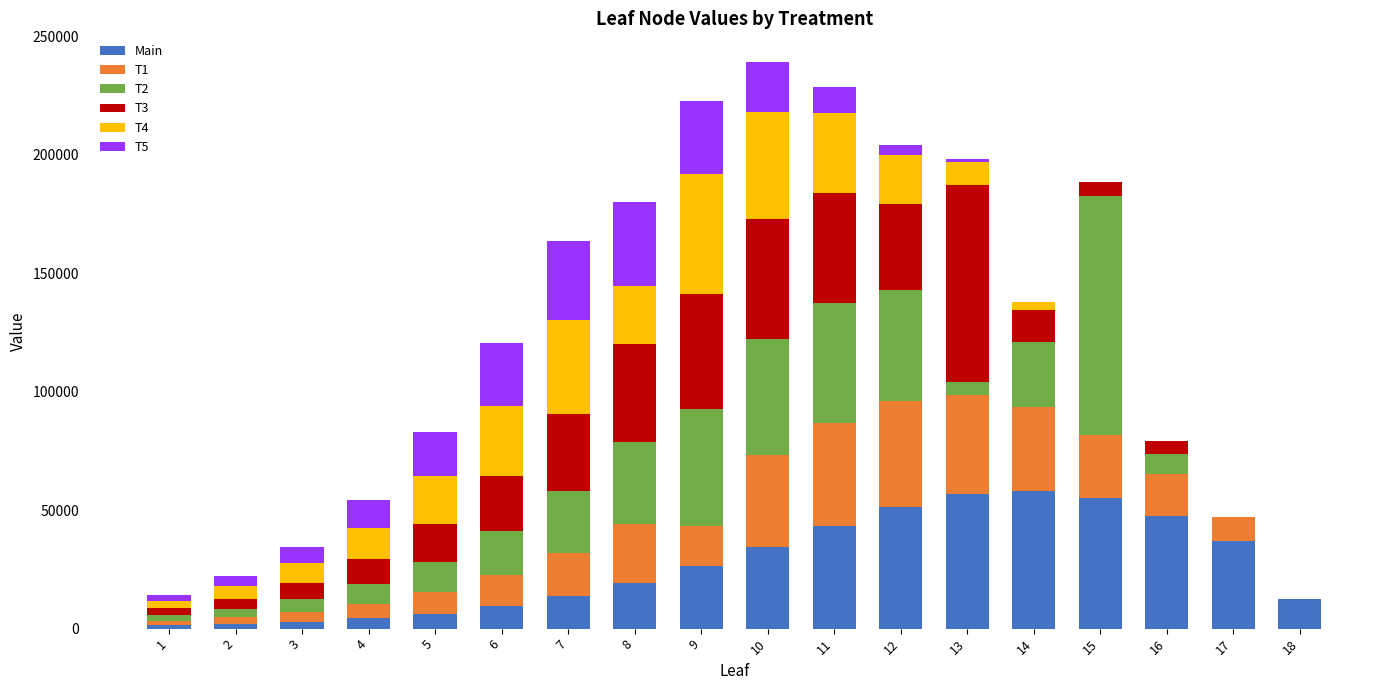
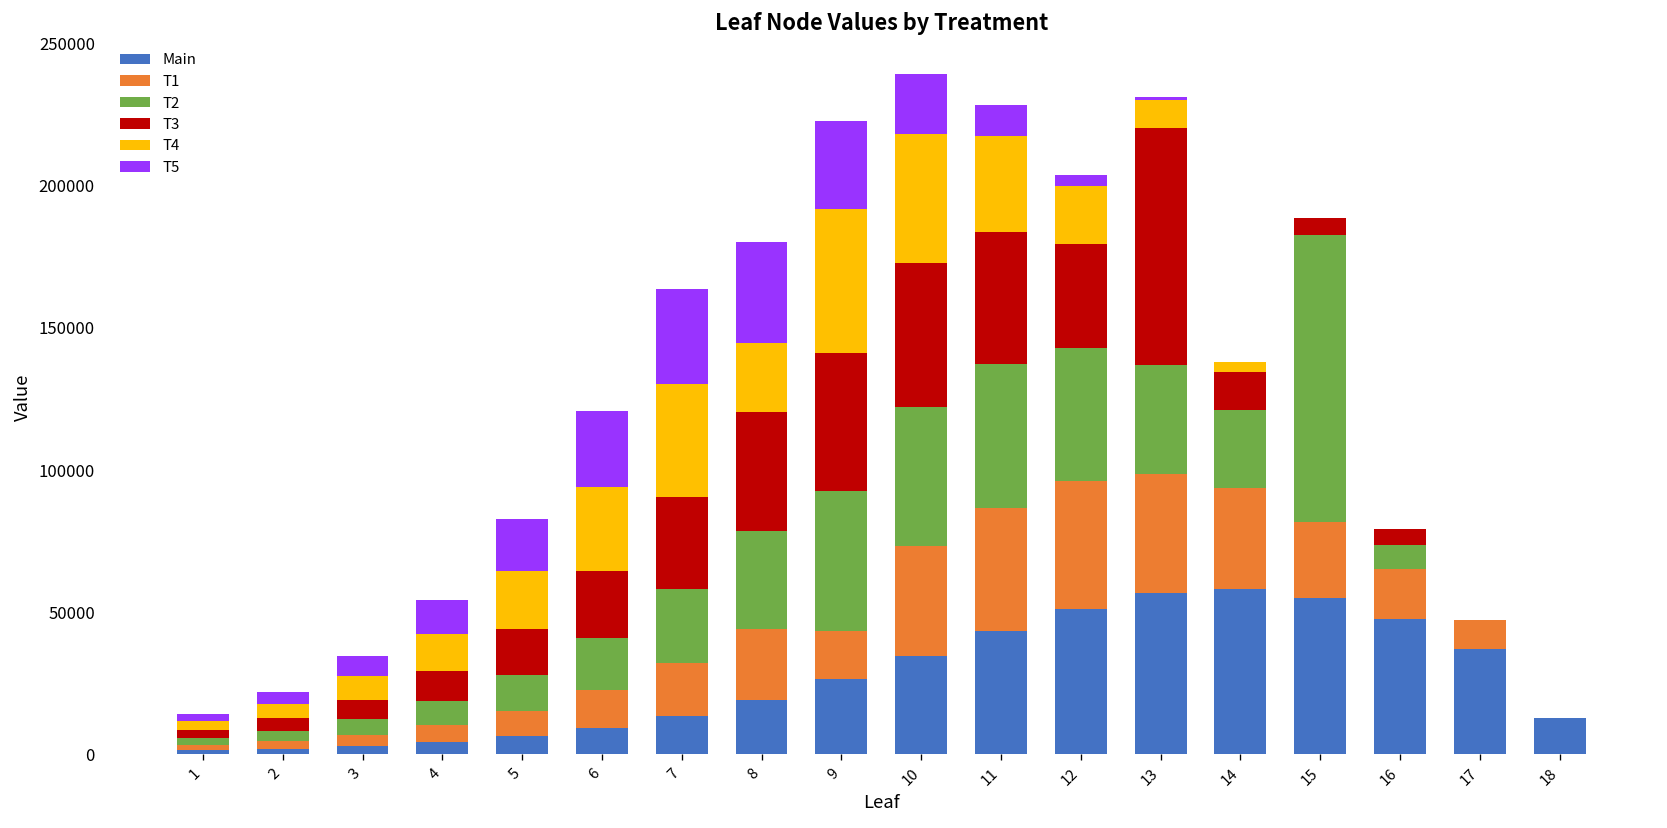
T2, 13: 5000 -> 38000
